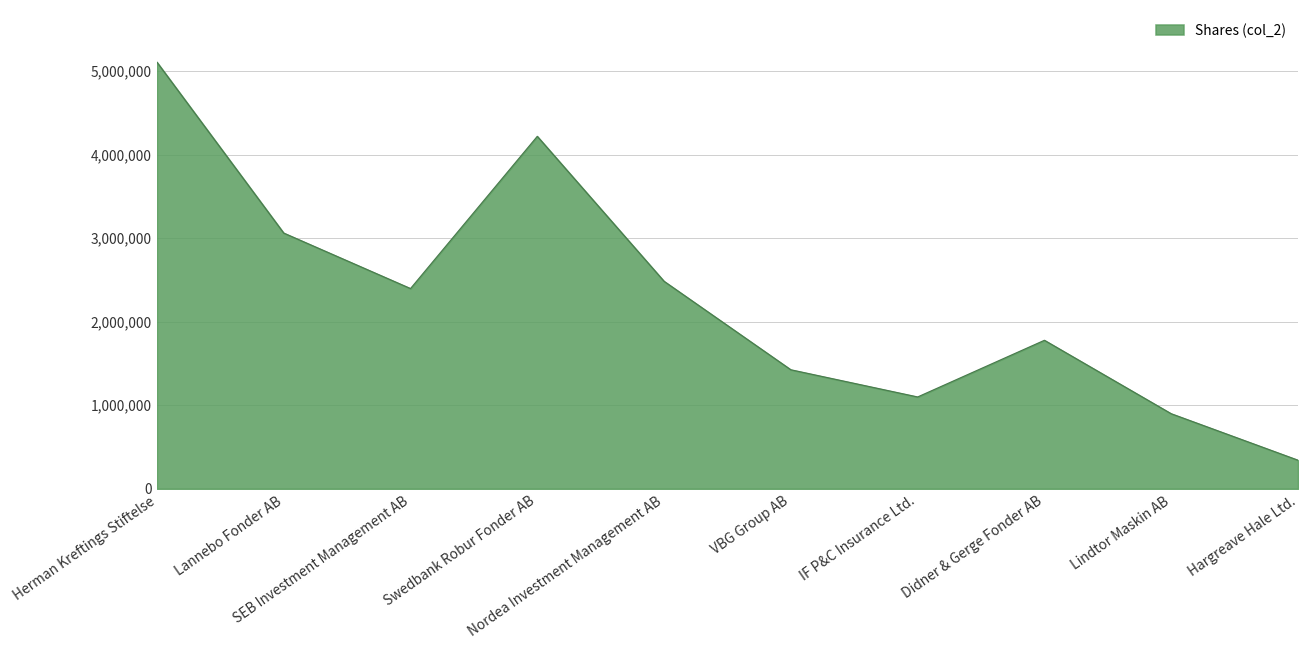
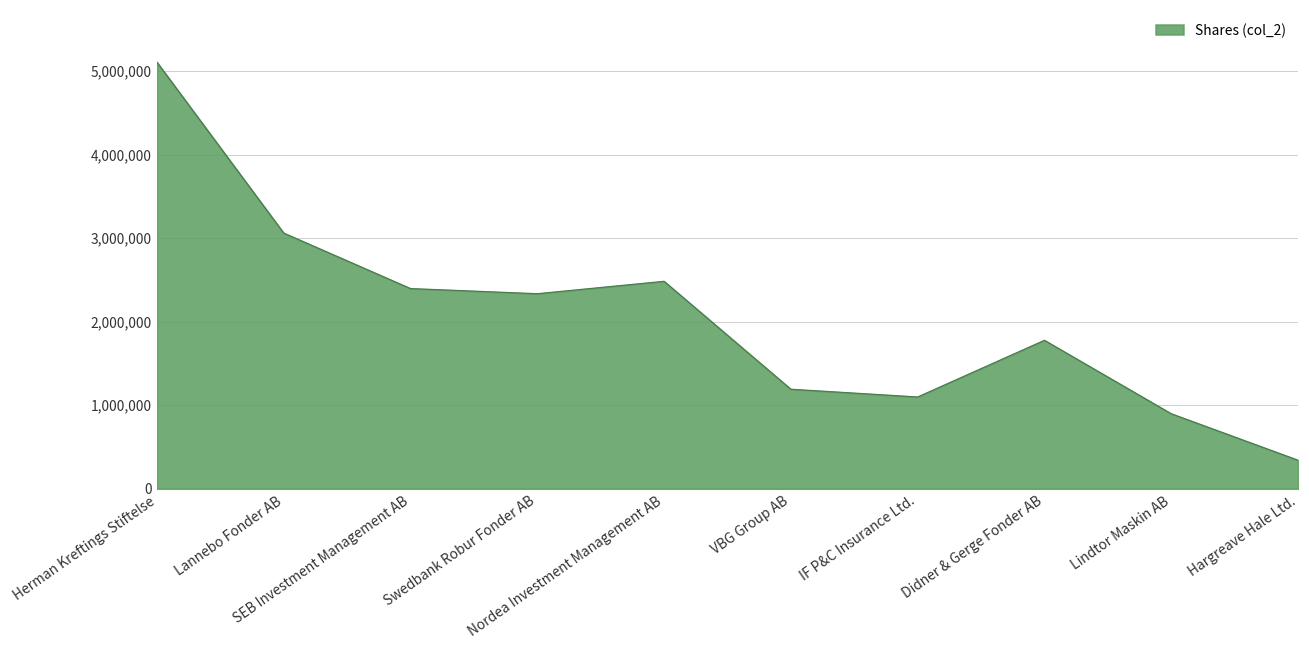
Swedbank Robur Fonder AB: 4,200,000 -> 2,300,000
VBG Group AB: 1,400,000 -> 1,200,000
